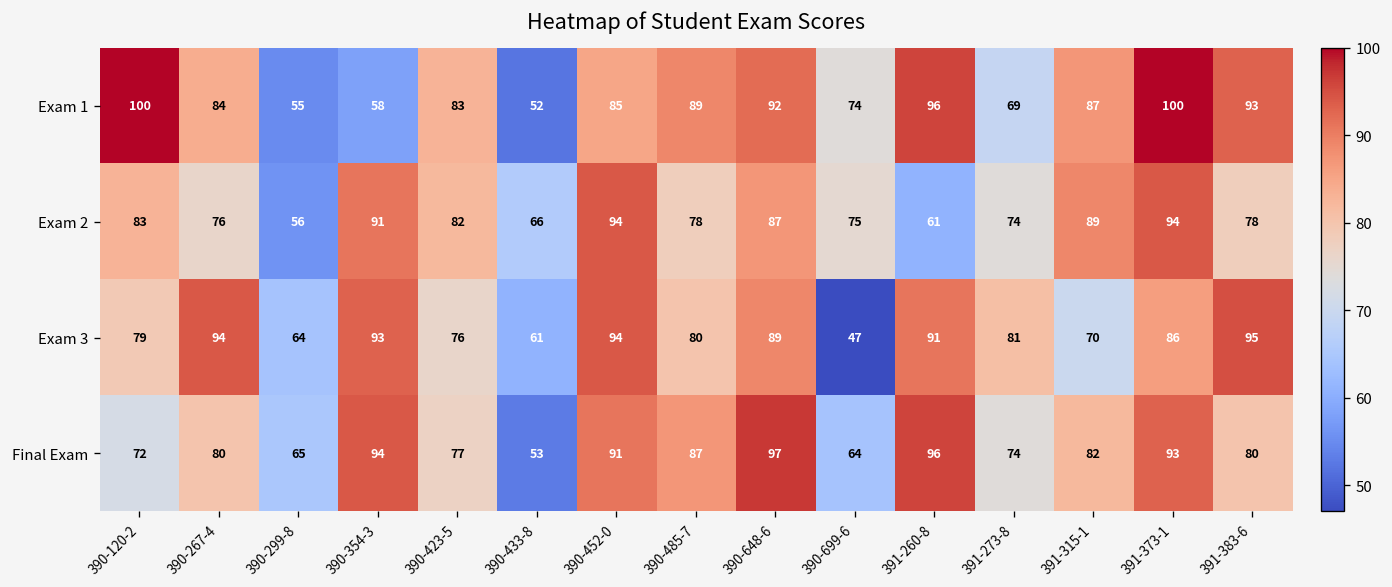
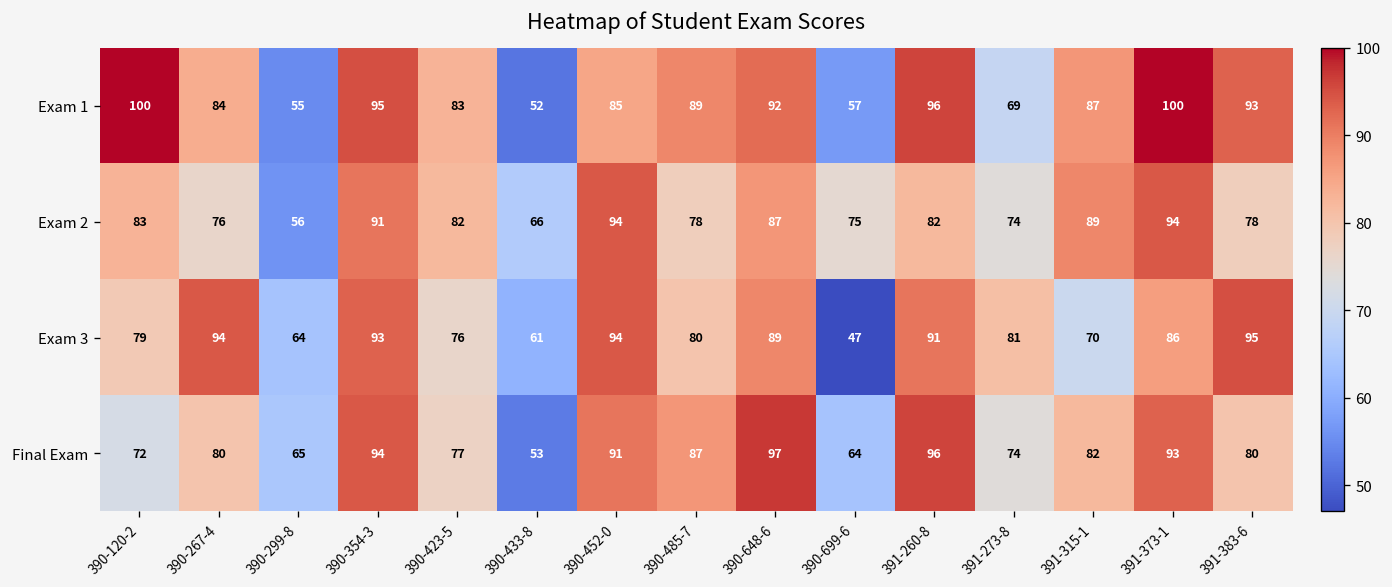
Exam 1, 390-354-3: 58 -> 95
Exam 1, 390-699-6: 74 -> 57
Exam 2, 391-260-8: 61 -> 82
